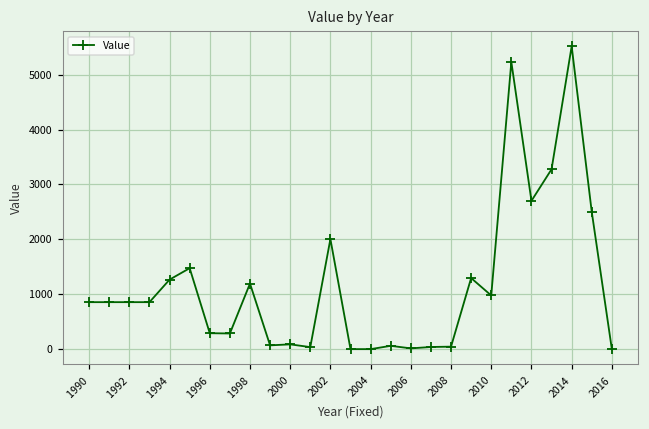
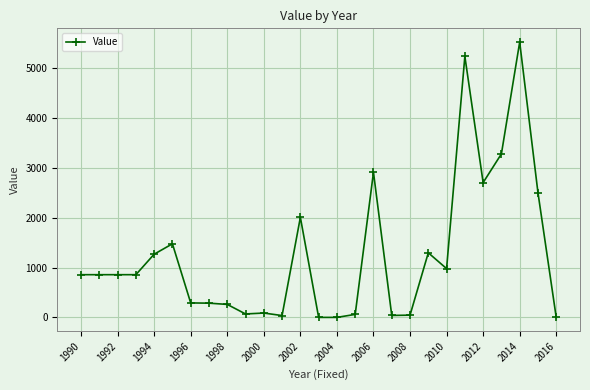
1998: 1200 -> 300
2006: 0 -> 2900
